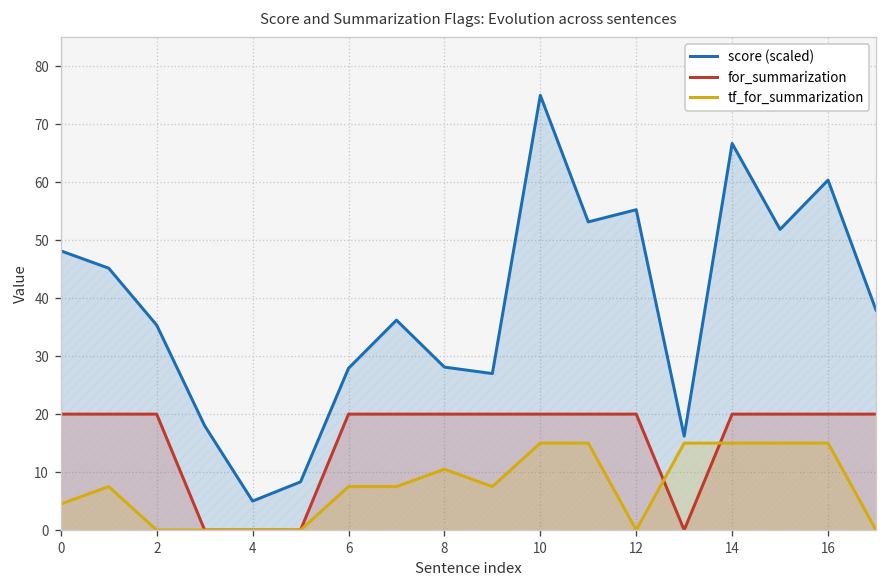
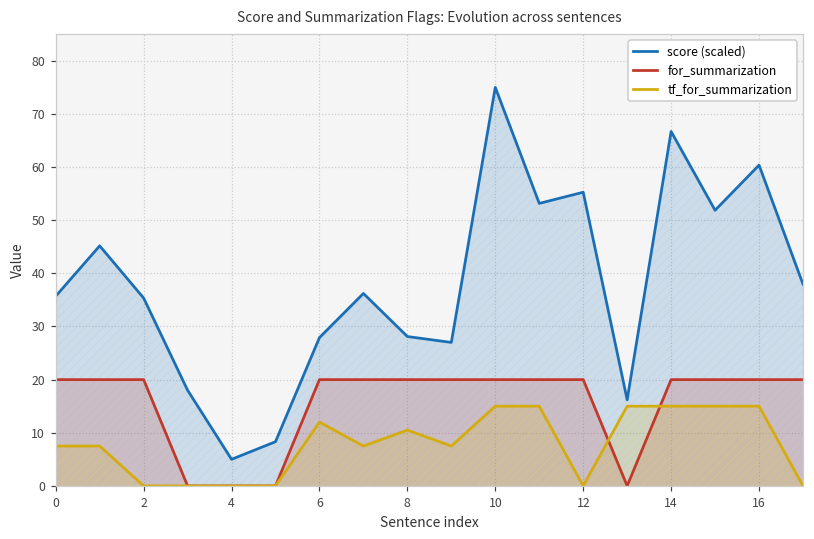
score (scaled), 0: 48 -> 36
tf_for_summarization, 0: 5 -> 8
tf_for_summarization, 6: 8 -> 12
